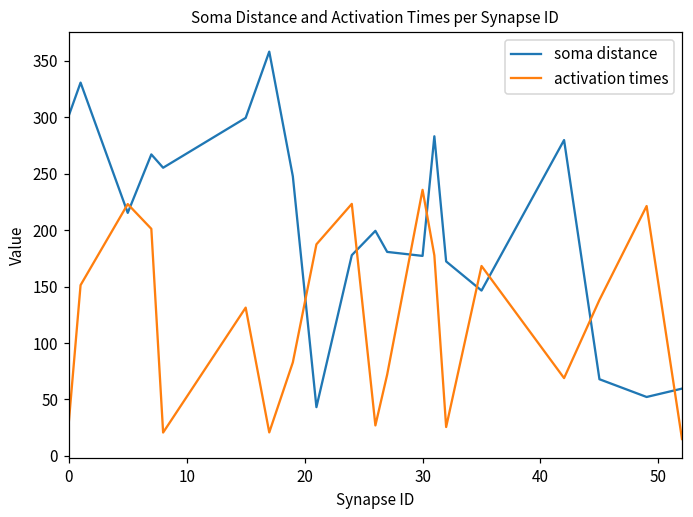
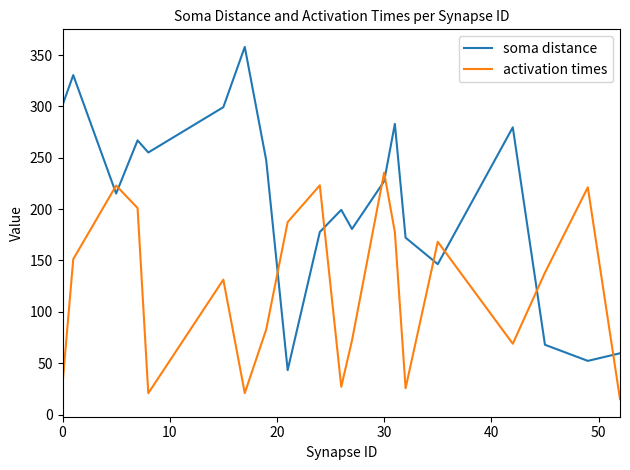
soma distance, 30: 177 -> 227
